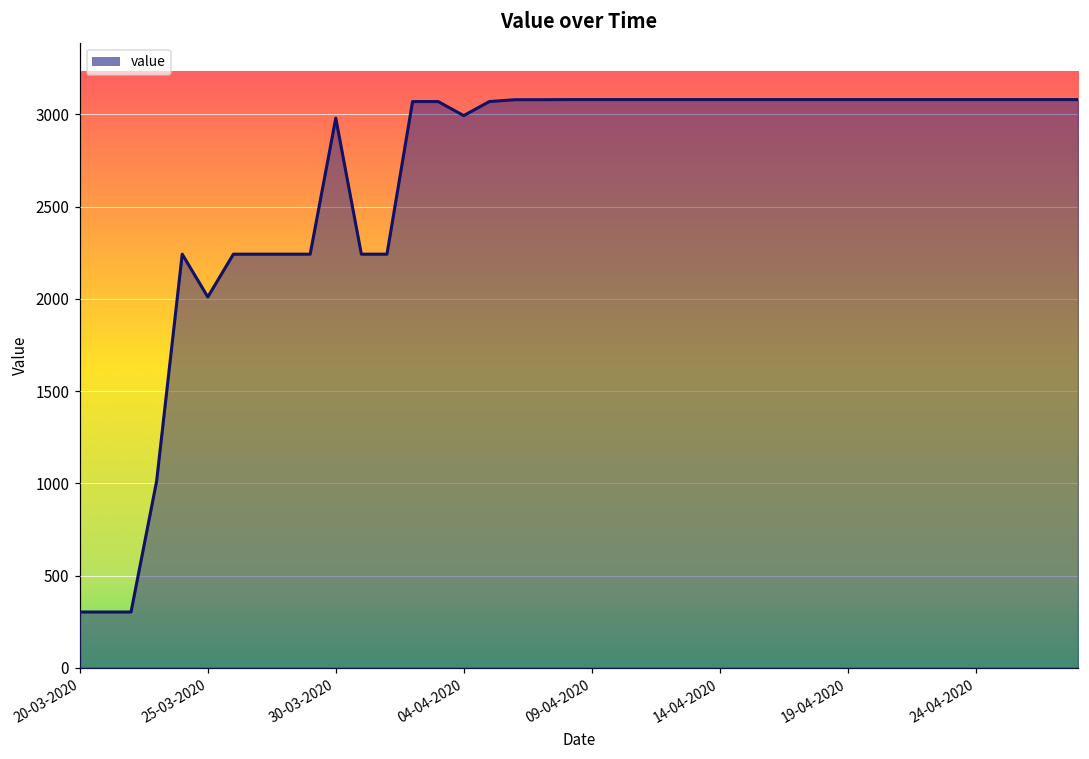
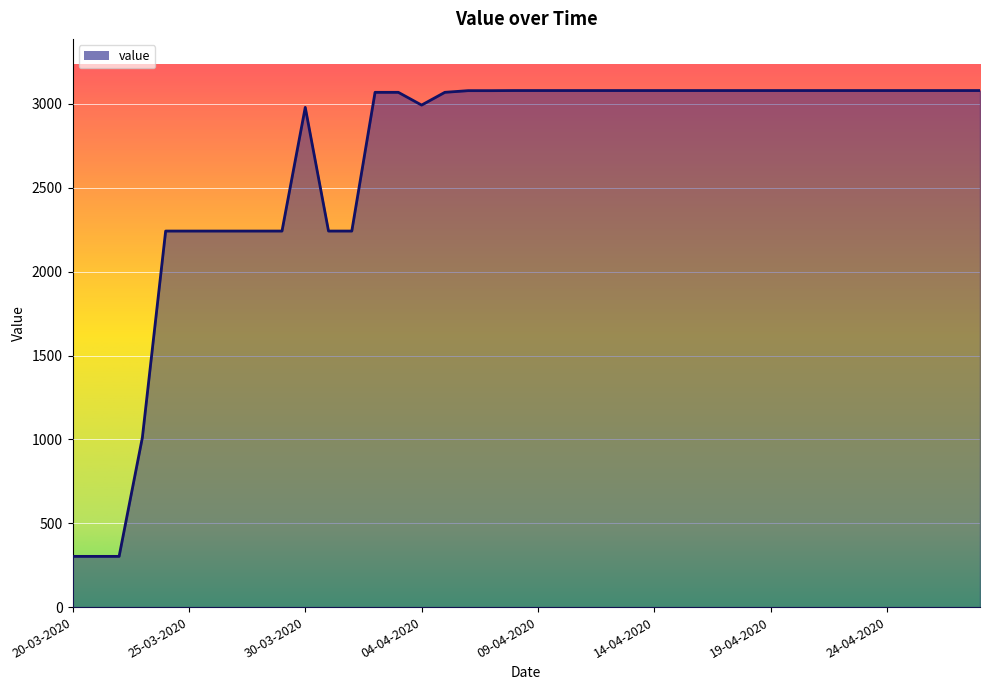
25-03-2020: 2010 -> 2240
